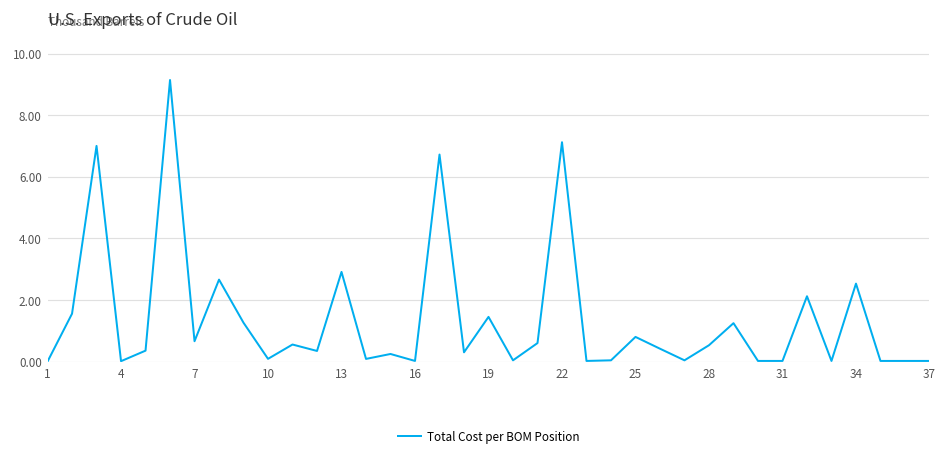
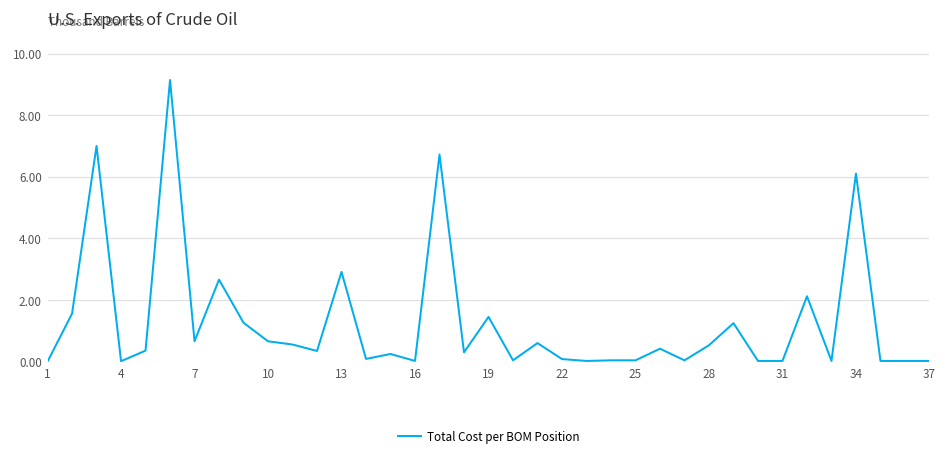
10: 0.1 -> 0.7
22: 7.1 -> 0.1
25: 0.8 -> 0.0
34: 2.5 -> 6.1
